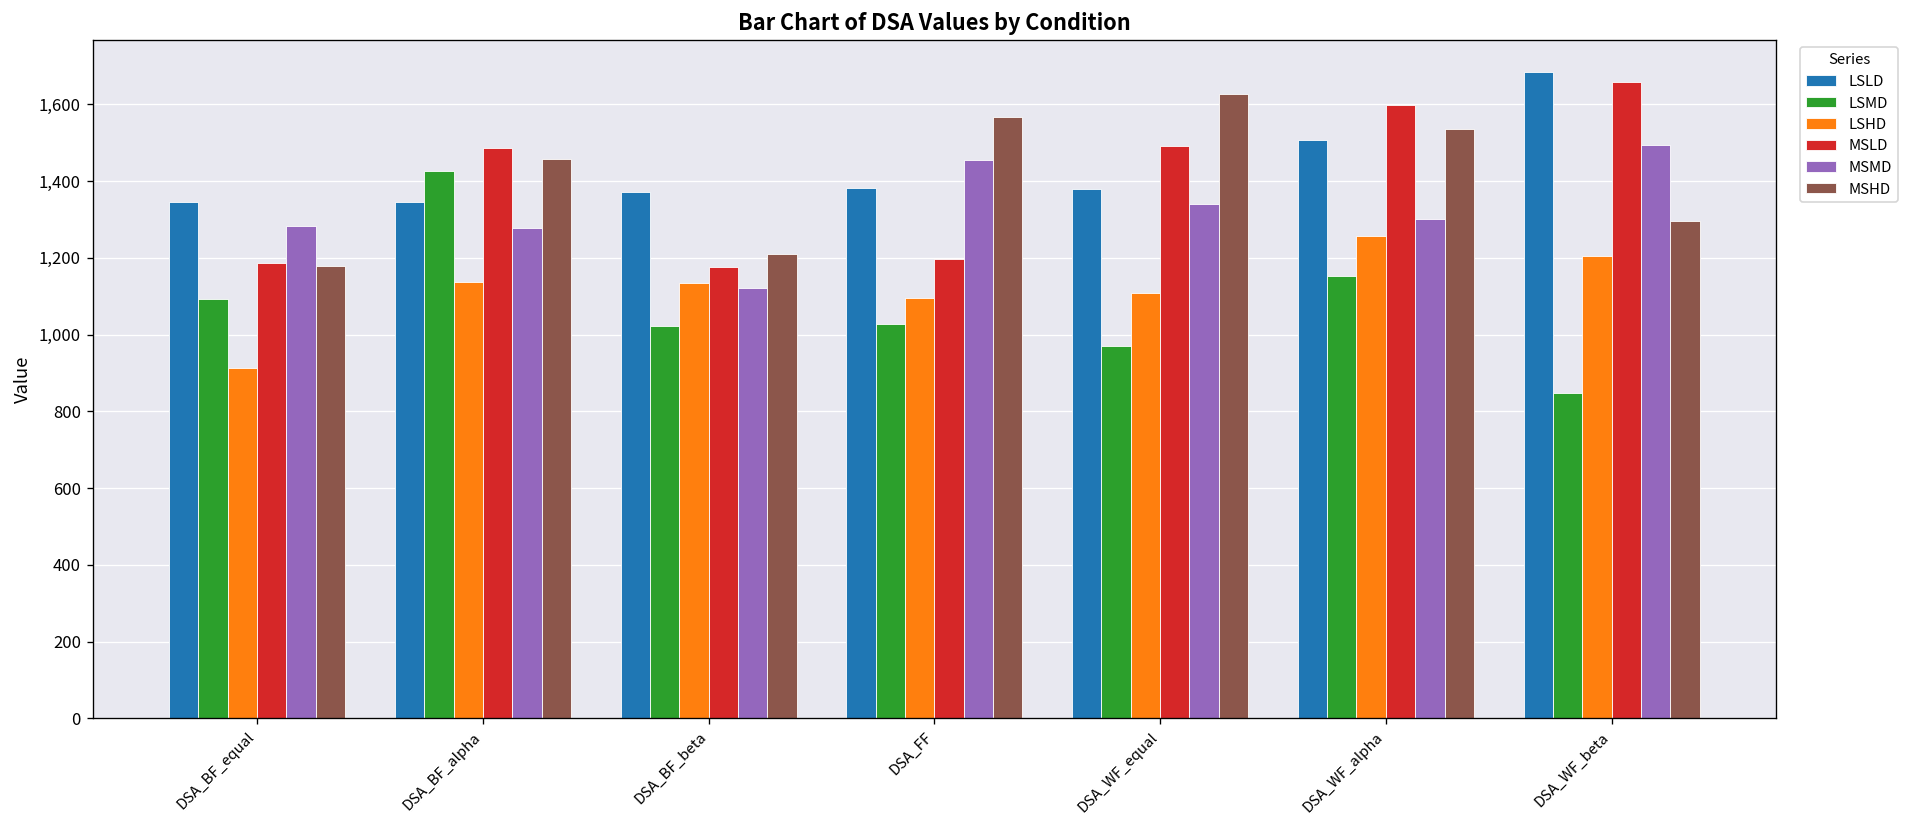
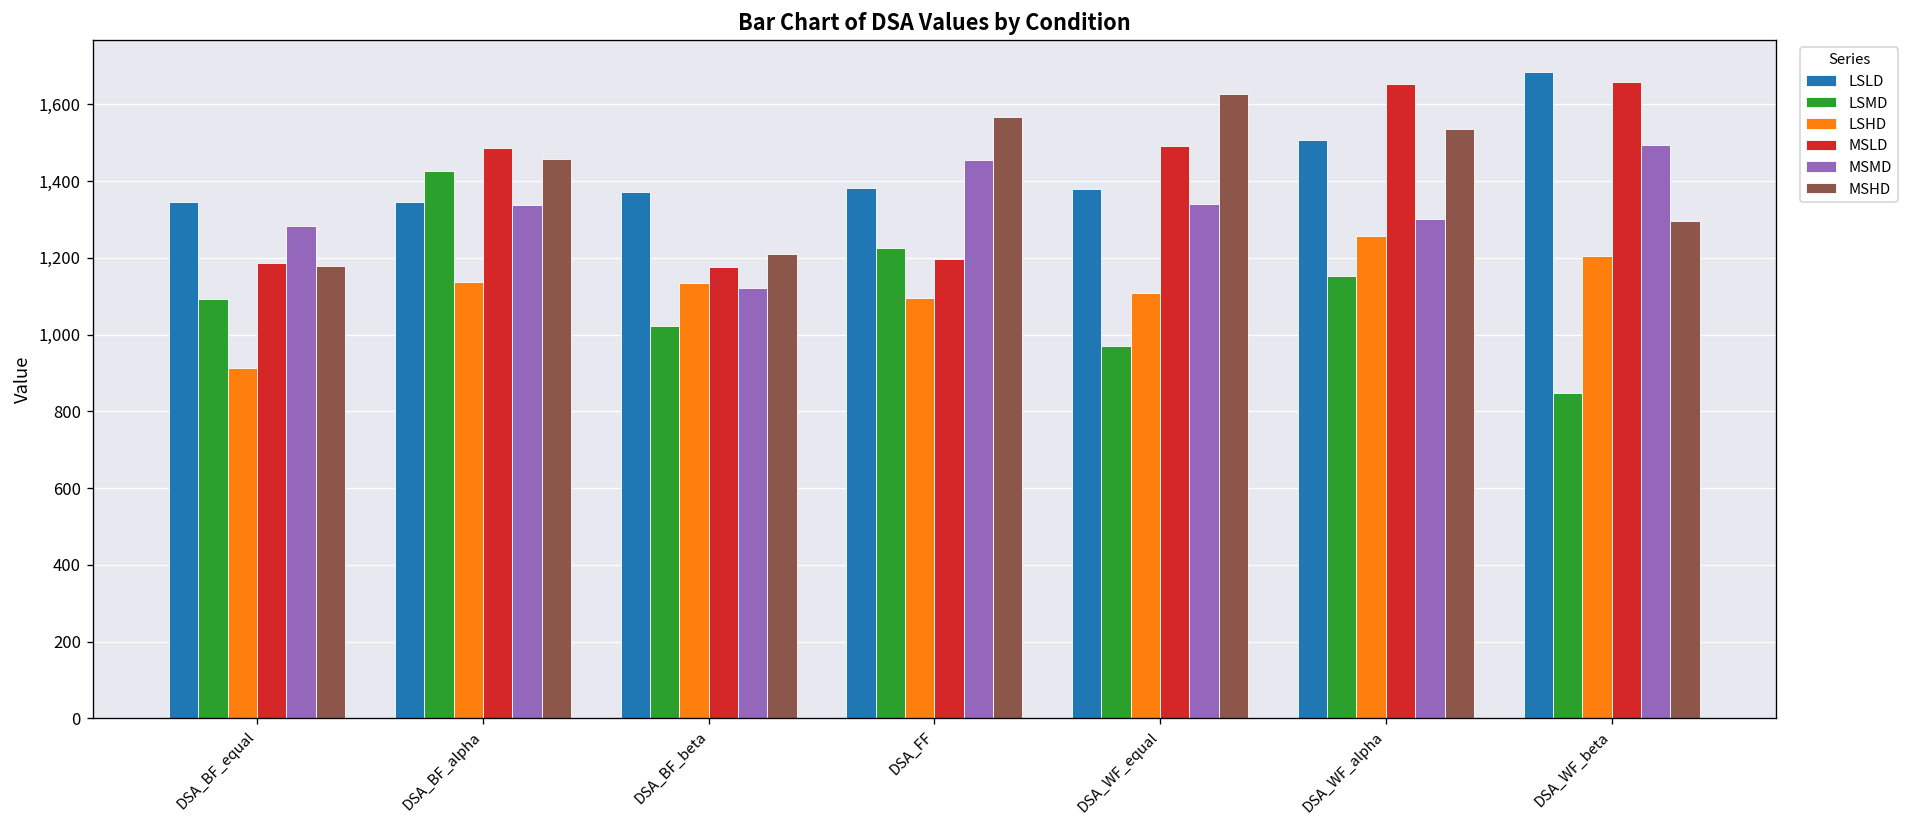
MSMD, DSA_BF_alpha: 1,280 -> 1,340
LSMD, DSA_FF: 1,030 -> 1,220
MSLD, DSA_WF_alpha: 1,600 -> 1,650
